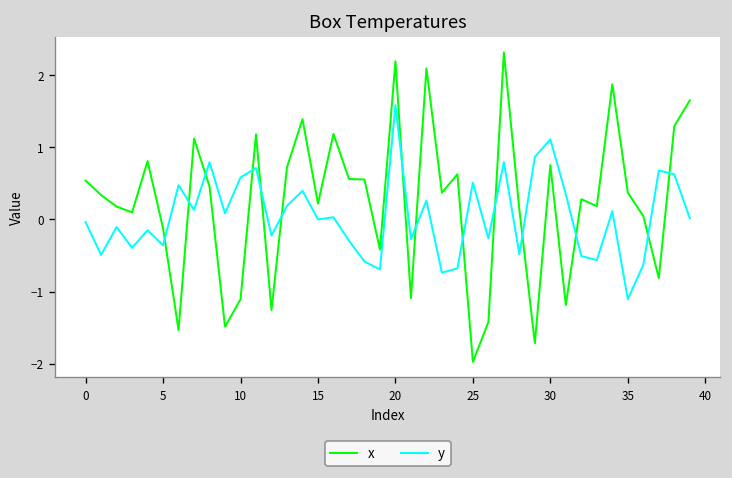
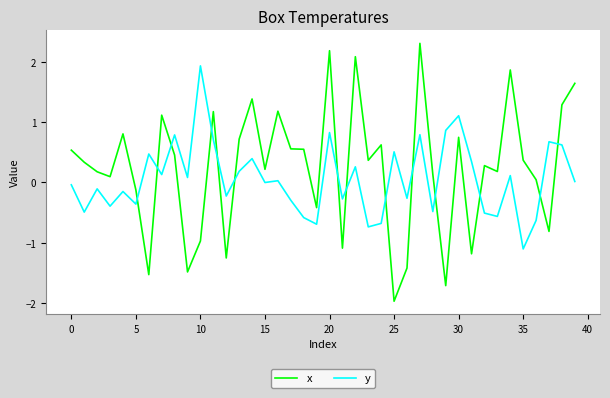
x, 10: -1.1 -> -1.0
y, 10: 0.6 -> 1.9
y, 20: 1.6 -> 0.8
